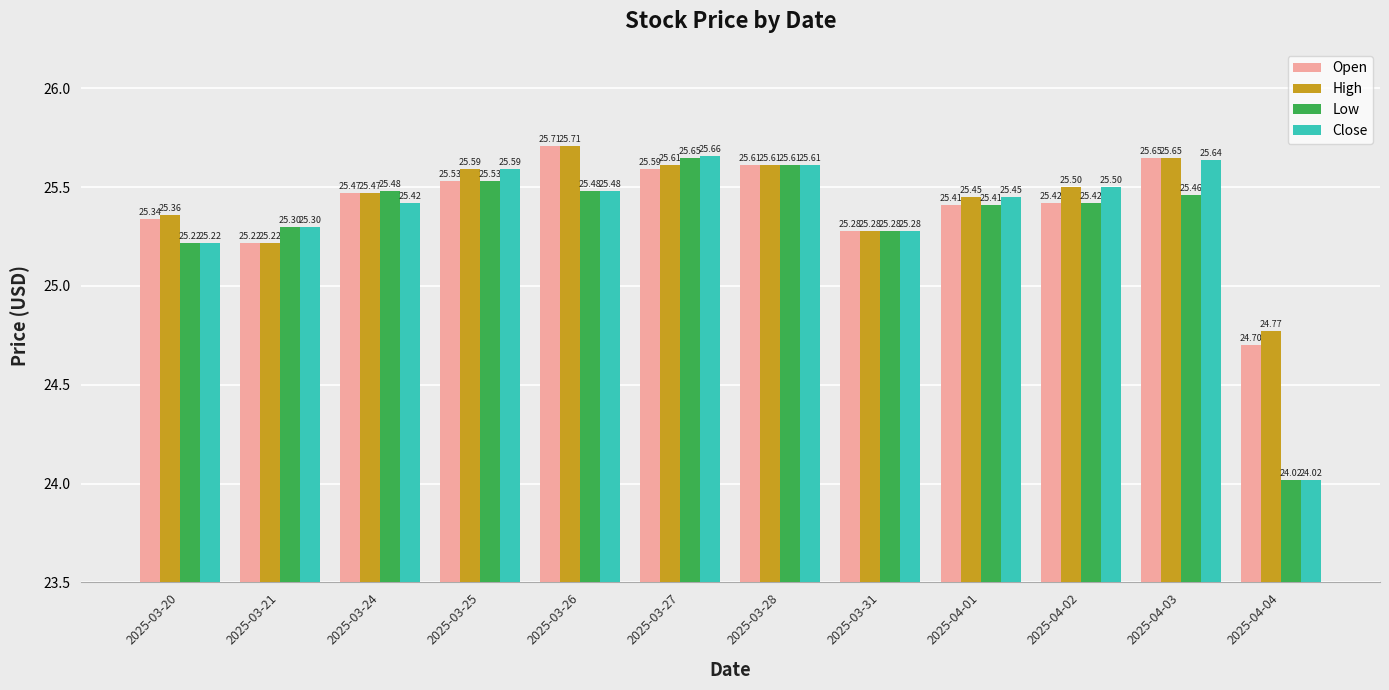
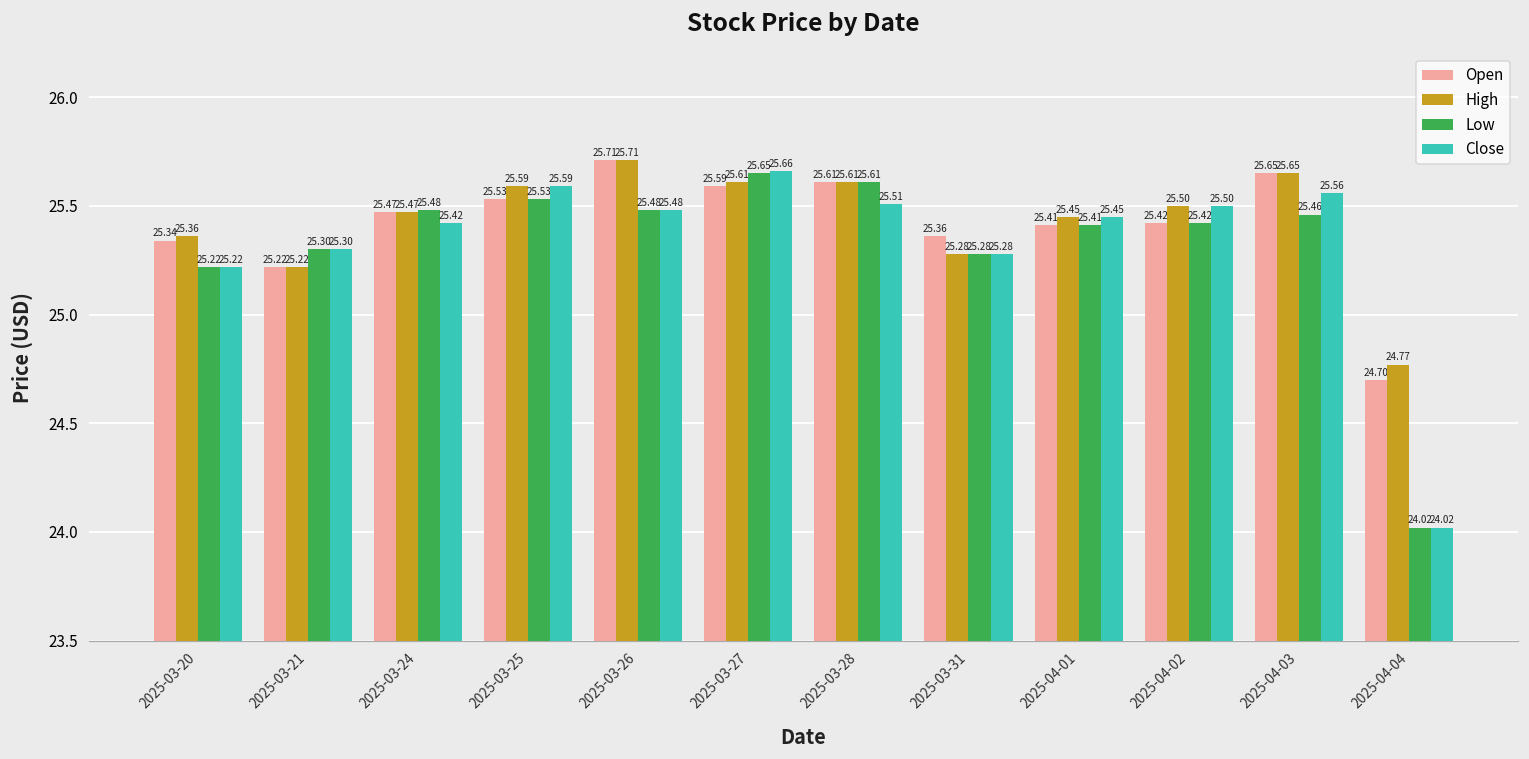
Close, 2025-03-28: 25.61 -> 25.51
Open, 2025-03-31: 25.28 -> 25.36
Close, 2025-04-03: 25.64 -> 25.56
